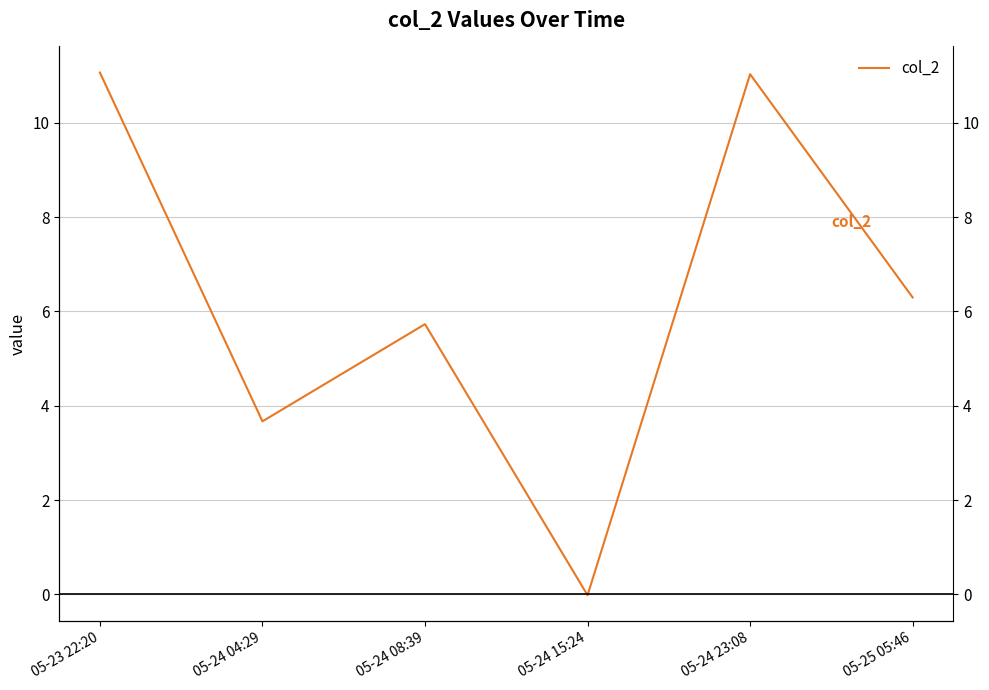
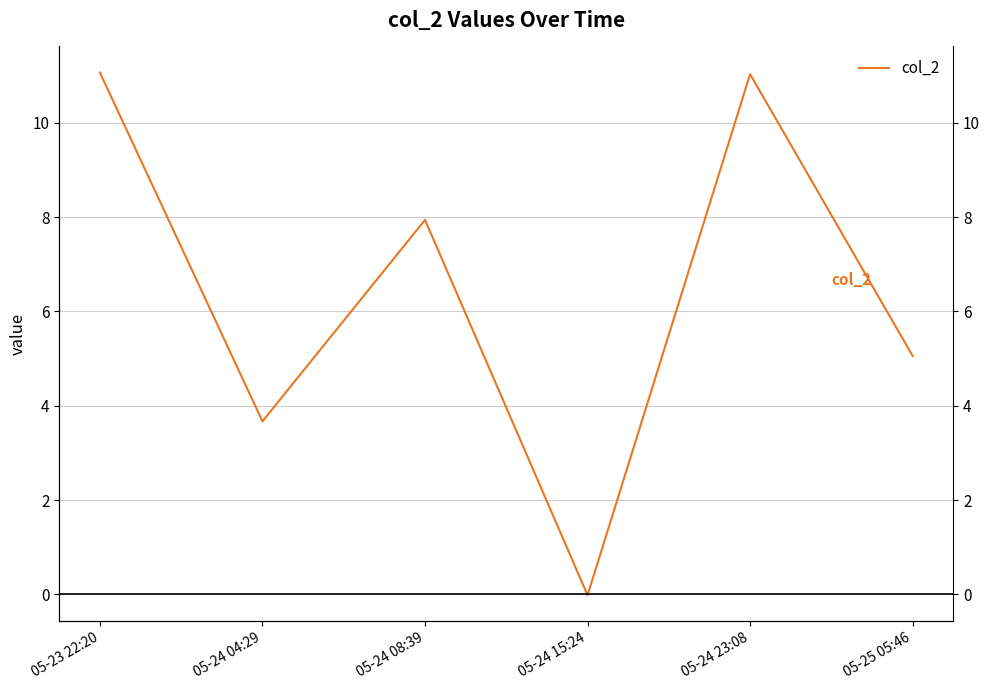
05-24 08:39: 5.7 -> 7.9
05-25 05:46: 6.3 -> 5.1
